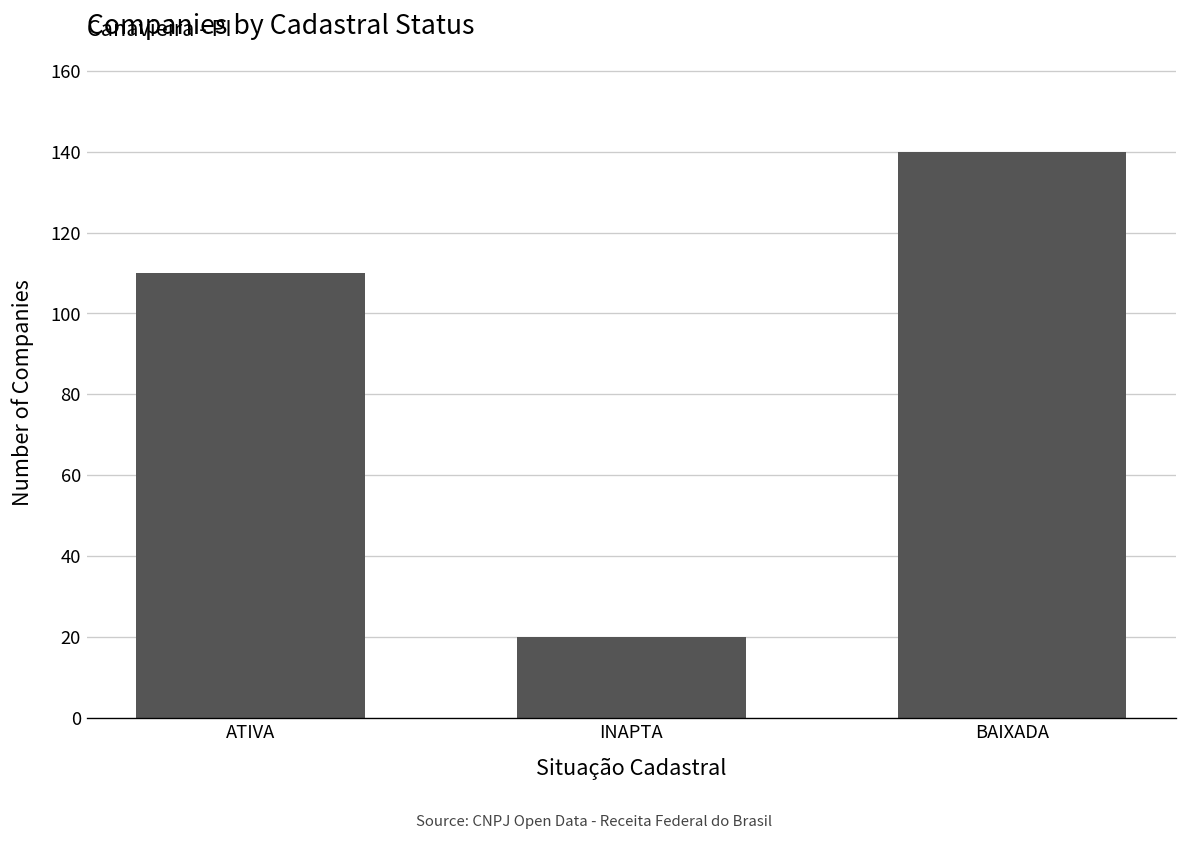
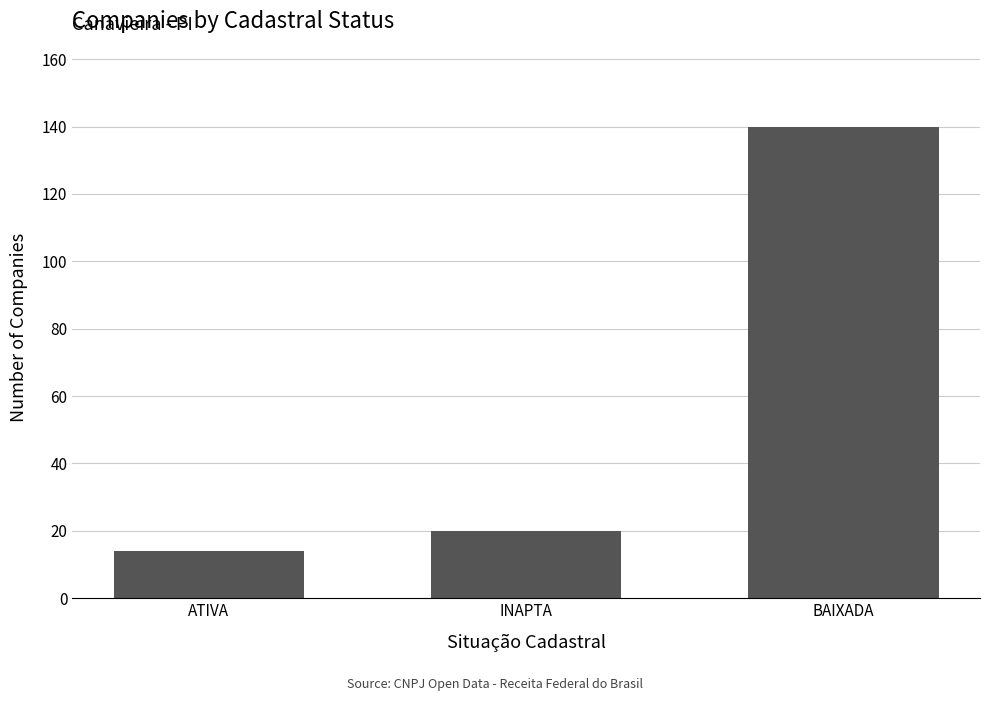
ATIVA: 110 -> 14
